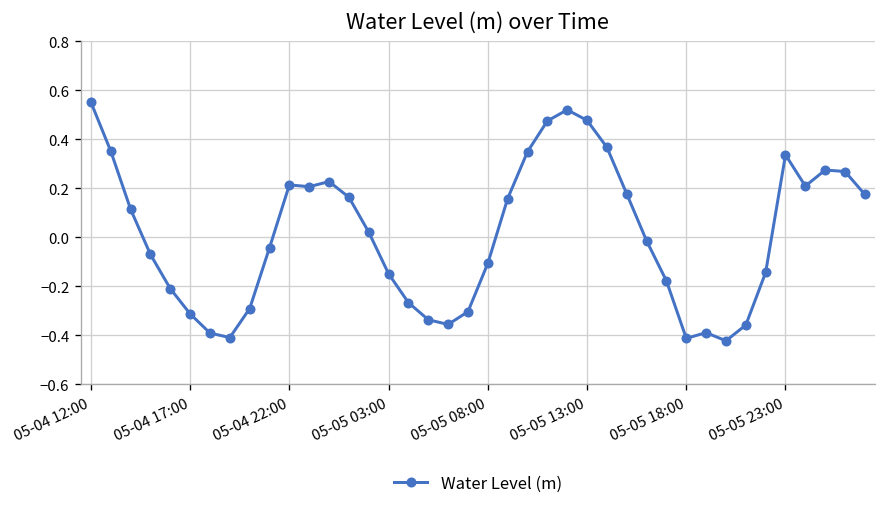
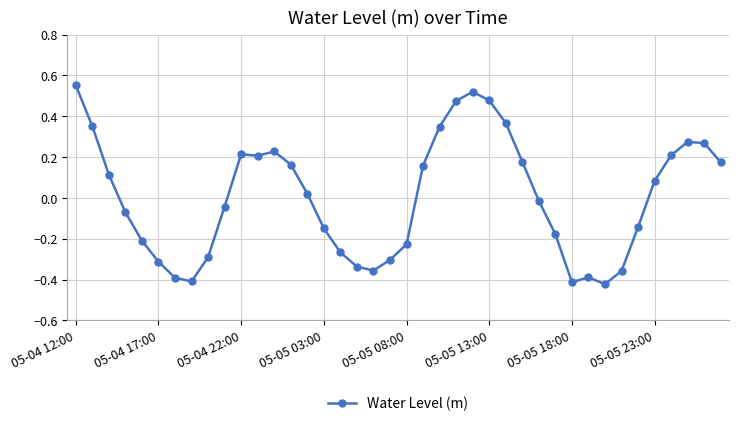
05-05 08:00: -0.11 -> -0.23
05-05 23:00: 0.34 -> 0.08
